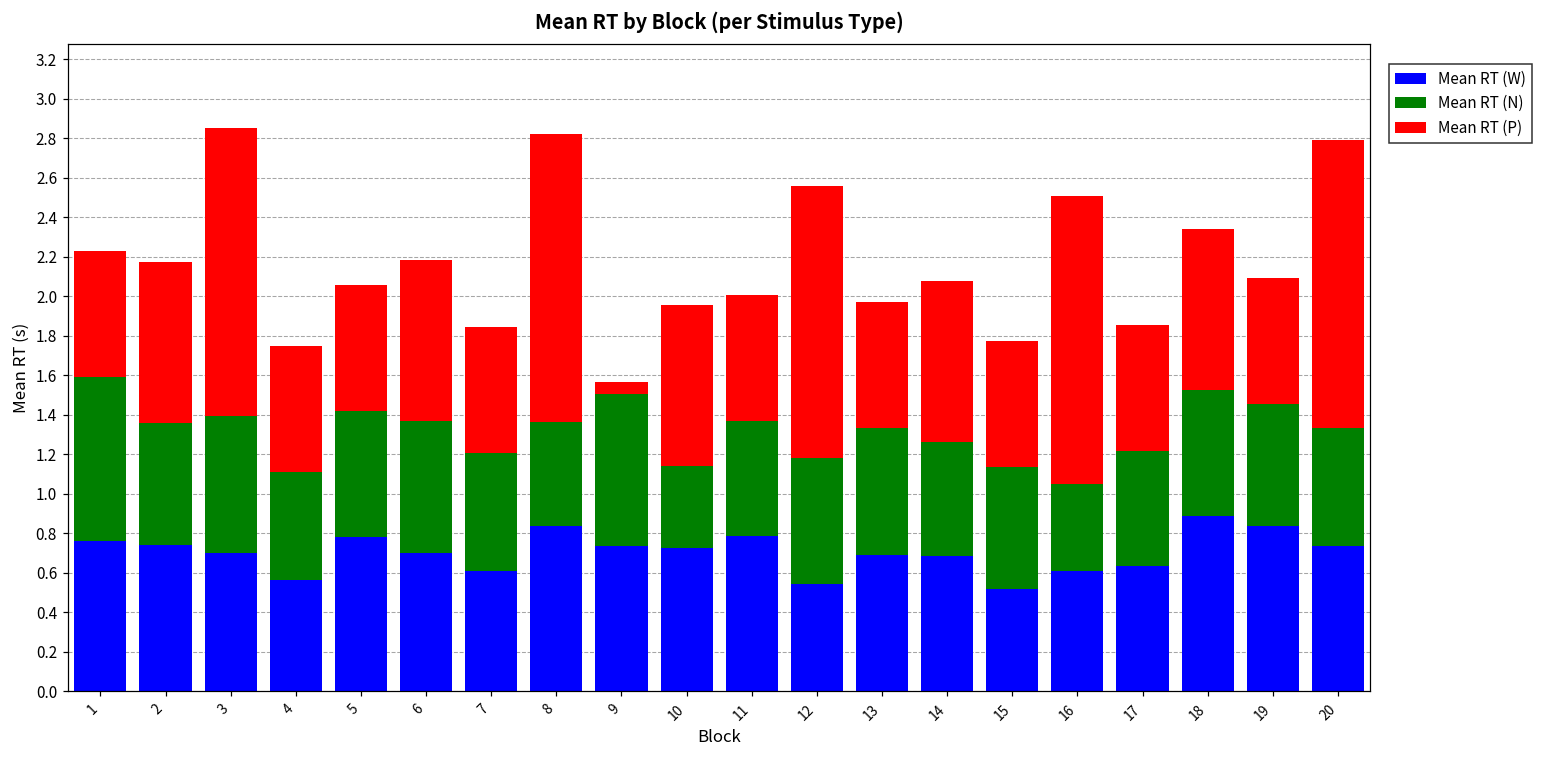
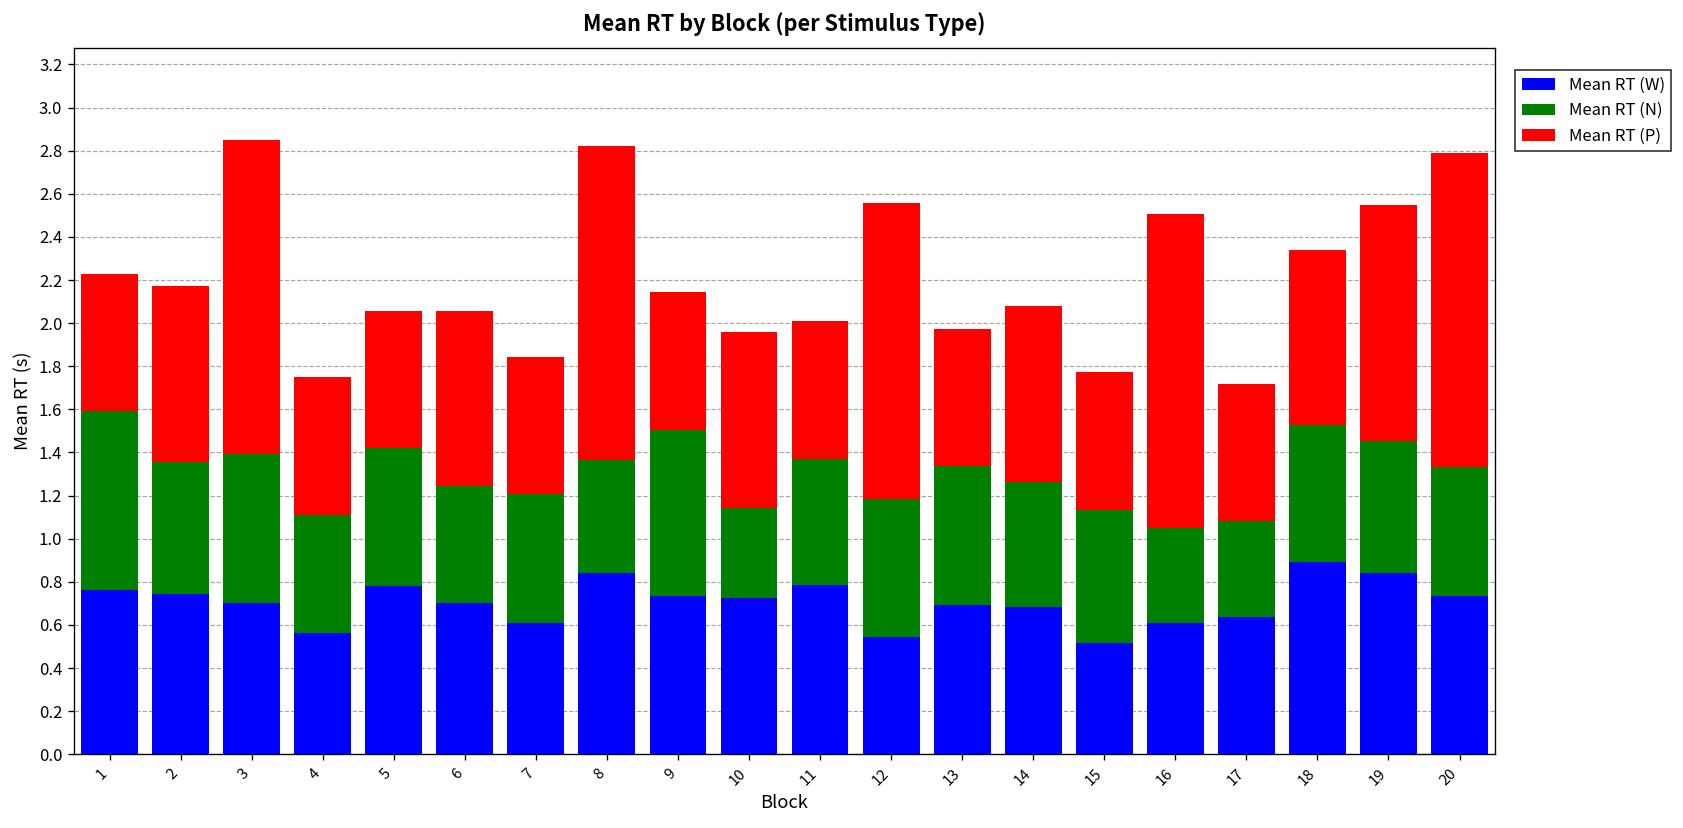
Mean RT (N), 6: 0.67 -> 0.54
Mean RT (P), 9: 0.06 -> 0.64
Mean RT (N), 17: 0.58 -> 0.45
Mean RT (P), 19: 0.64 -> 1.09
